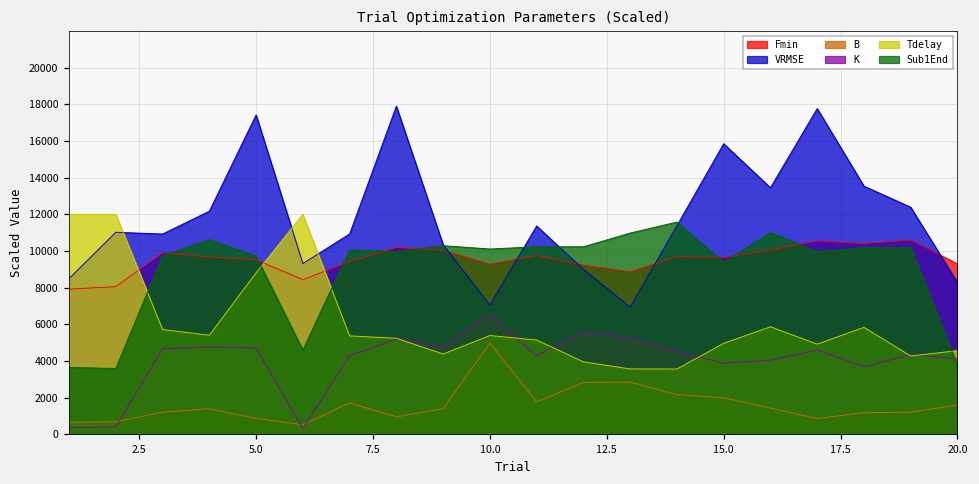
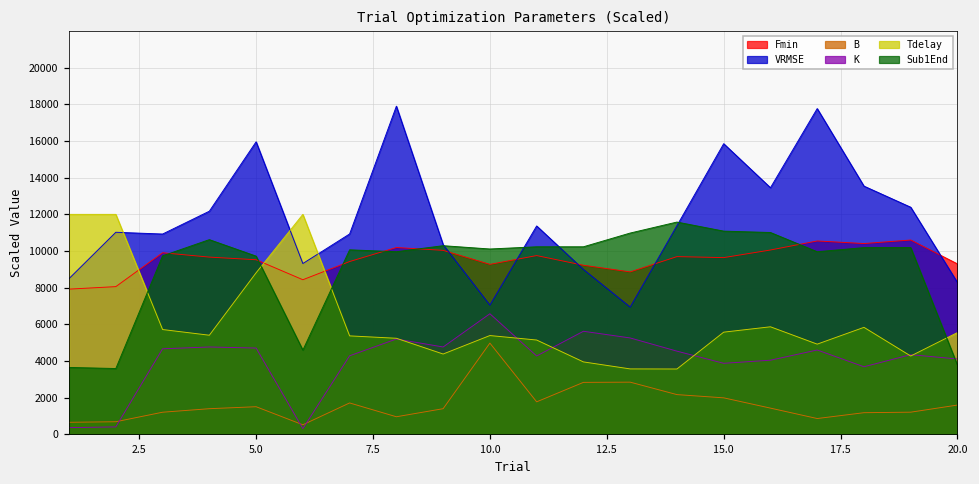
VRMSE, 5.0: 17400 -> 16000
B, 5.0: 900 -> 1500
Tdelay, 15.0: 5000 -> 5600
Sub1End, 15.0: 9400 -> 11100
Tdelay, 20.0: 4600 -> 5500
